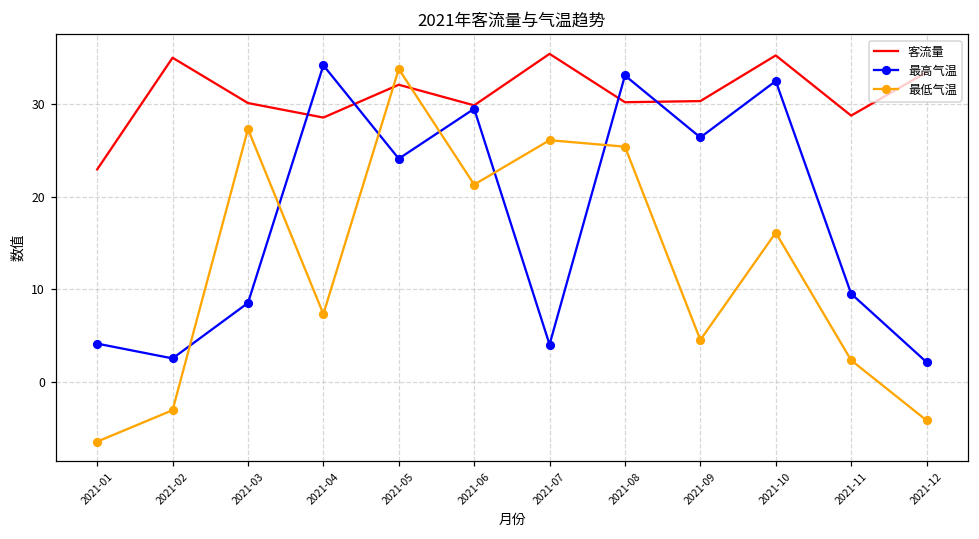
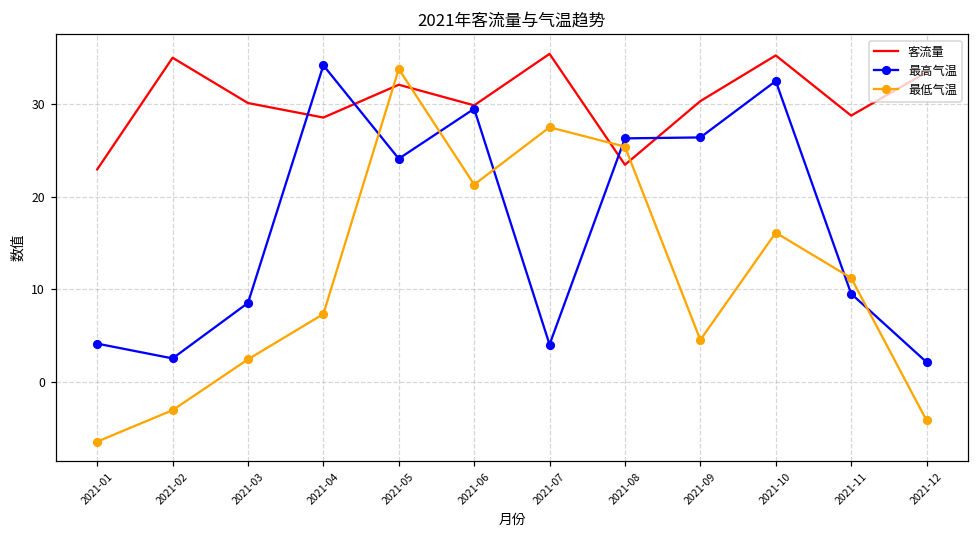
最低气温, 2021-03: 27 -> 2
最低气温, 2021-07: 26 -> 28
客流量, 2021-08: 30 -> 23
最高气温, 2021-08: 33 -> 26
最低气温, 2021-11: 2 -> 11
